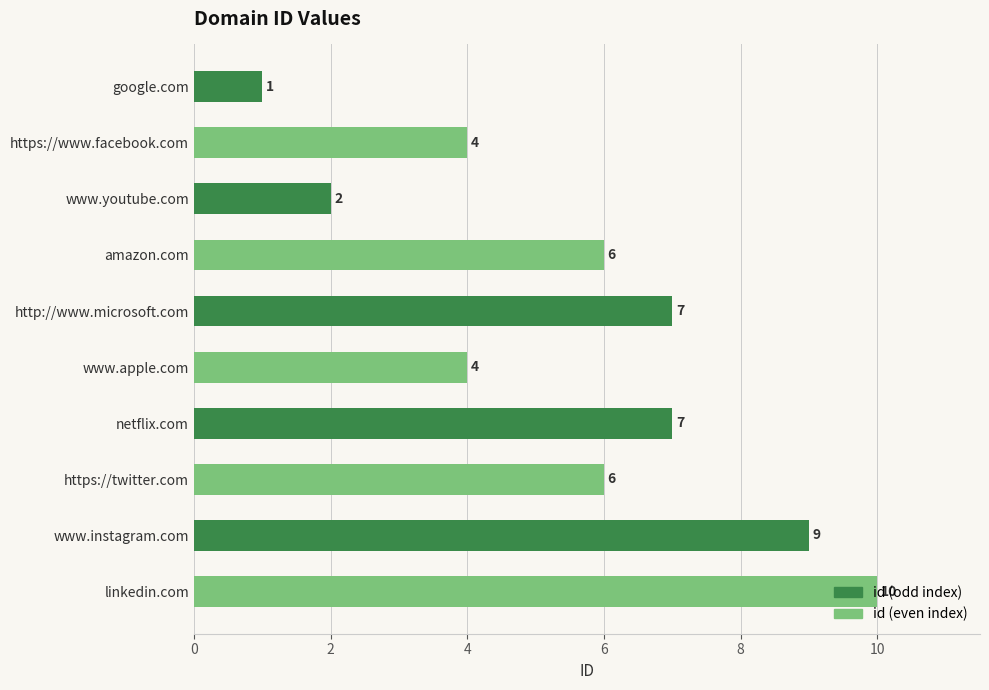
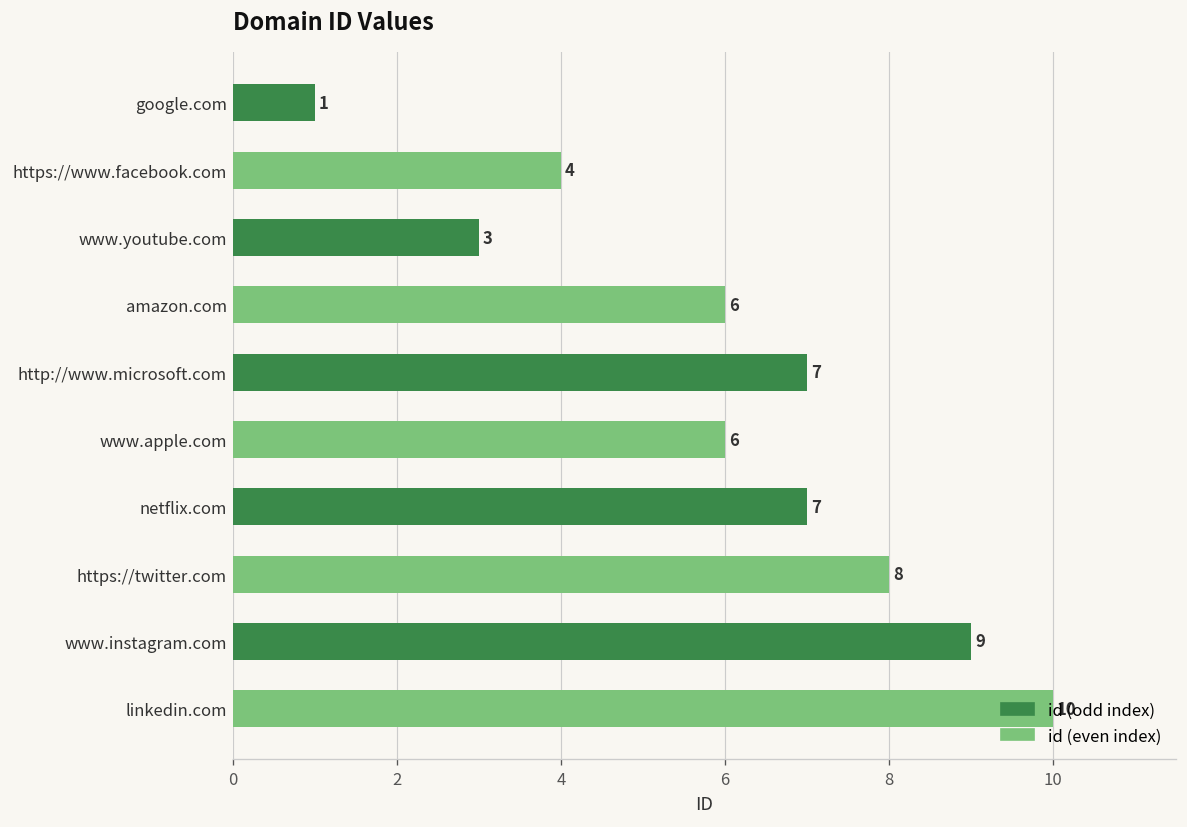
www.youtube.com: 2 -> 3
www.apple.com: 4 -> 6
https://twitter.com: 6 -> 8
